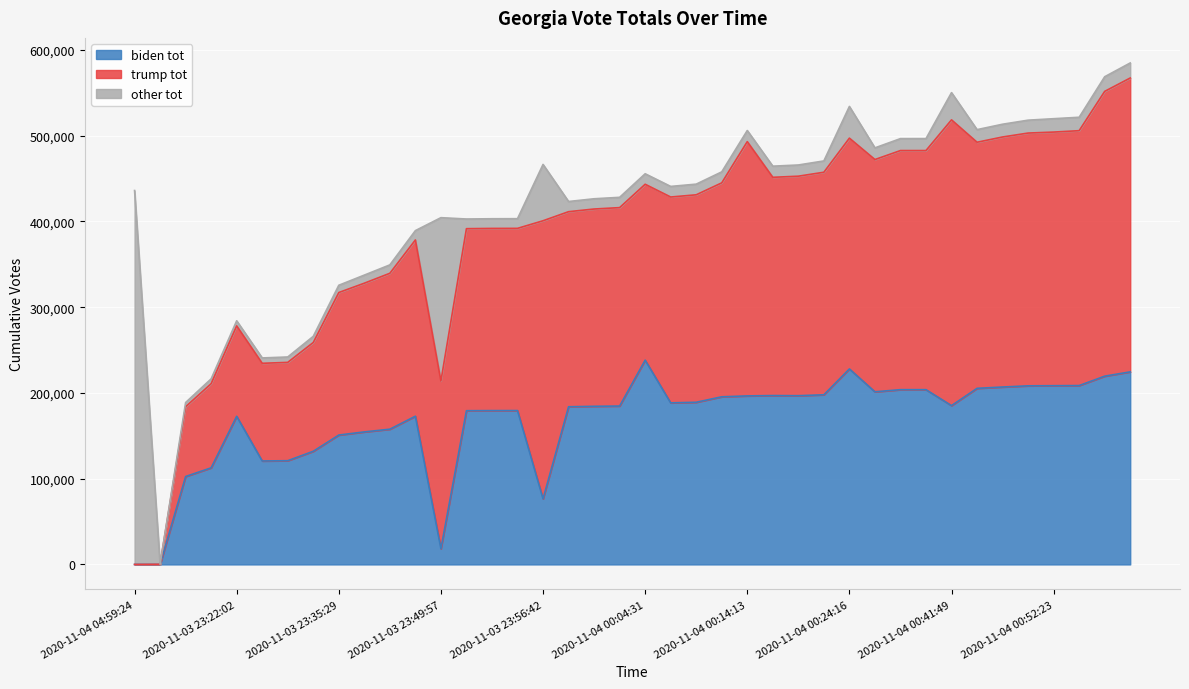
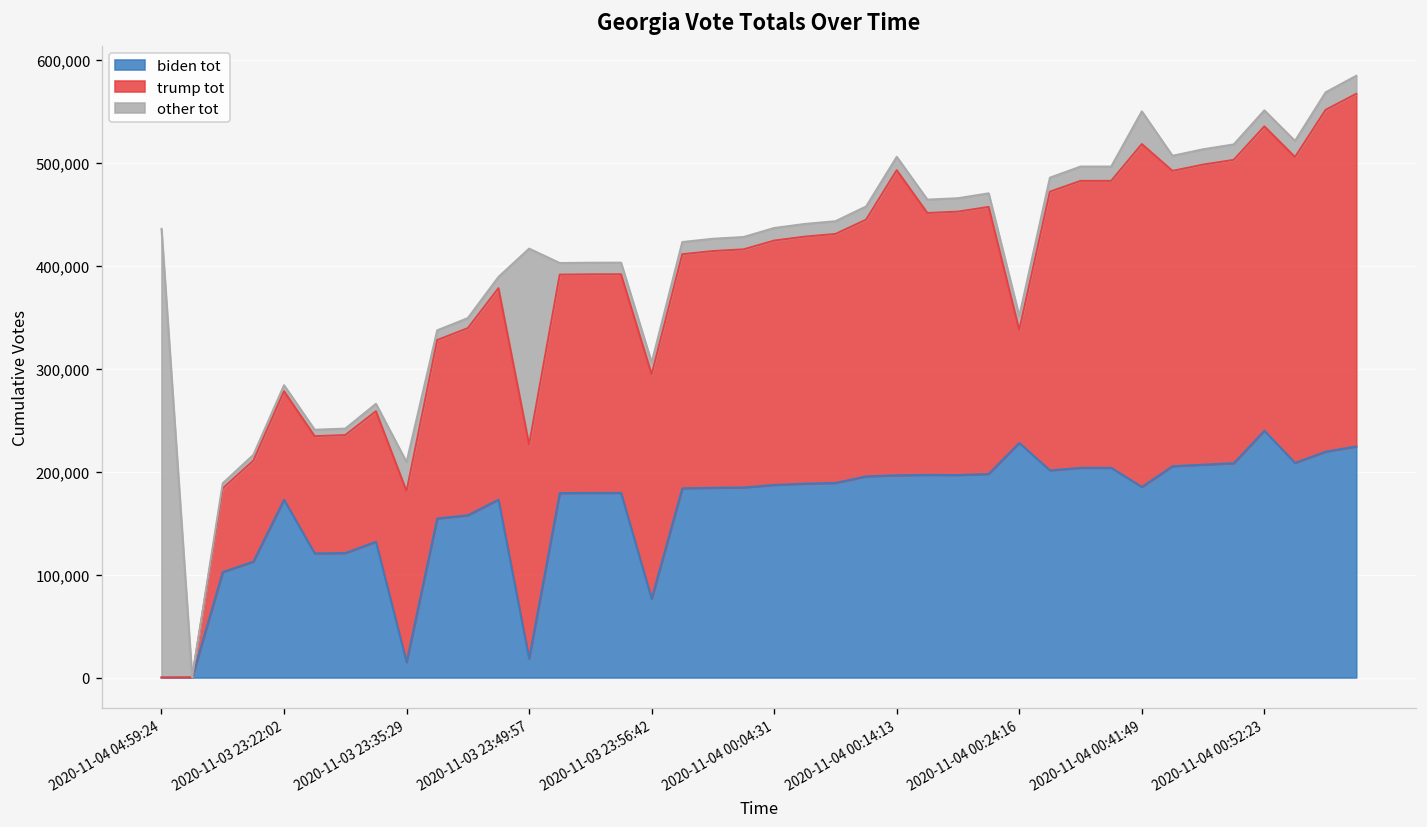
biden tot, 2020-11-03 23:35:29: 150,000 -> 10,000
other tot, 2020-11-03 23:35:29: 10,000 -> 30,000
trump tot, 2020-11-03 23:49:57: 200,000 -> 210,000
trump tot, 2020-11-03 23:56:42: 320,000 -> 220,000
other tot, 2020-11-03 23:56:42: 70,000 -> 10,000
biden tot, 2020-11-04 00:04:31: 240,000 -> 190,000
trump tot, 2020-11-04 00:04:31: 210,000 -> 240,000
trump tot, 2020-11-04 00:24:16: 270,000 -> 110,000
other tot, 2020-11-04 00:24:16: 40,000 -> 10,000
biden tot, 2020-11-04 00:52:23: 210,000 -> 240,000
